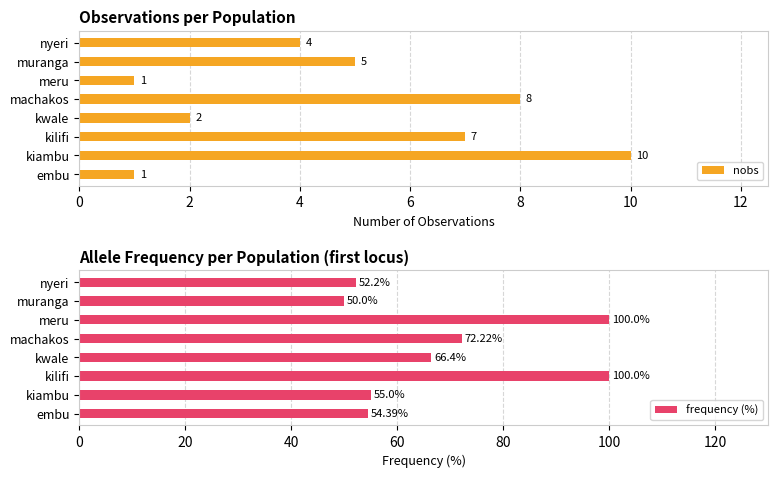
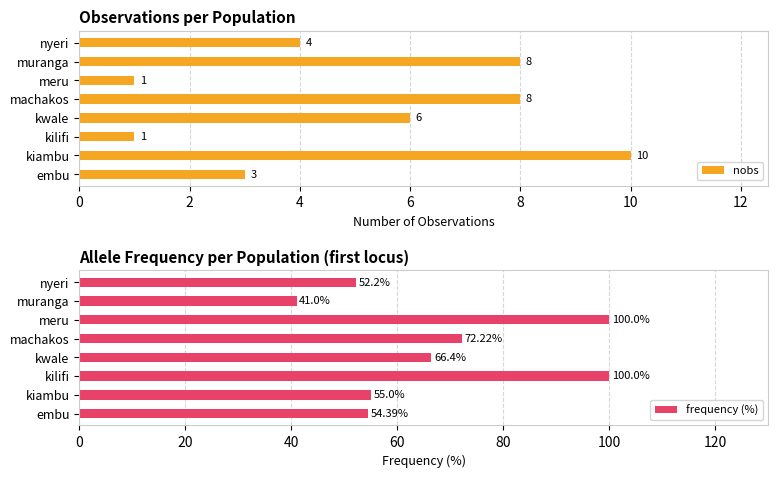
Observations per Population, muranga: 5 -> 8
Observations per Population, kwale: 2 -> 6
Observations per Population, kilifi: 7 -> 1
Observations per Population, embu: 1 -> 3
Allele Frequency per Population (first locus), muranga: 50.0% -> 41.0%
